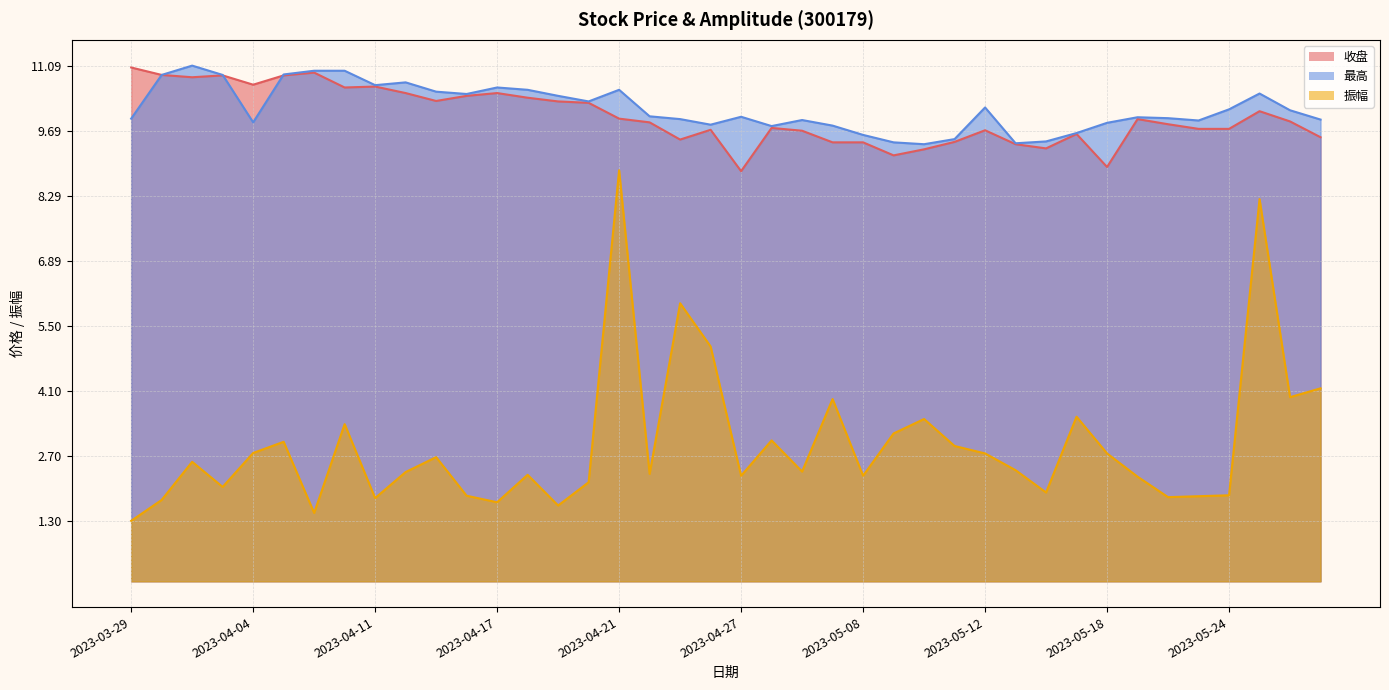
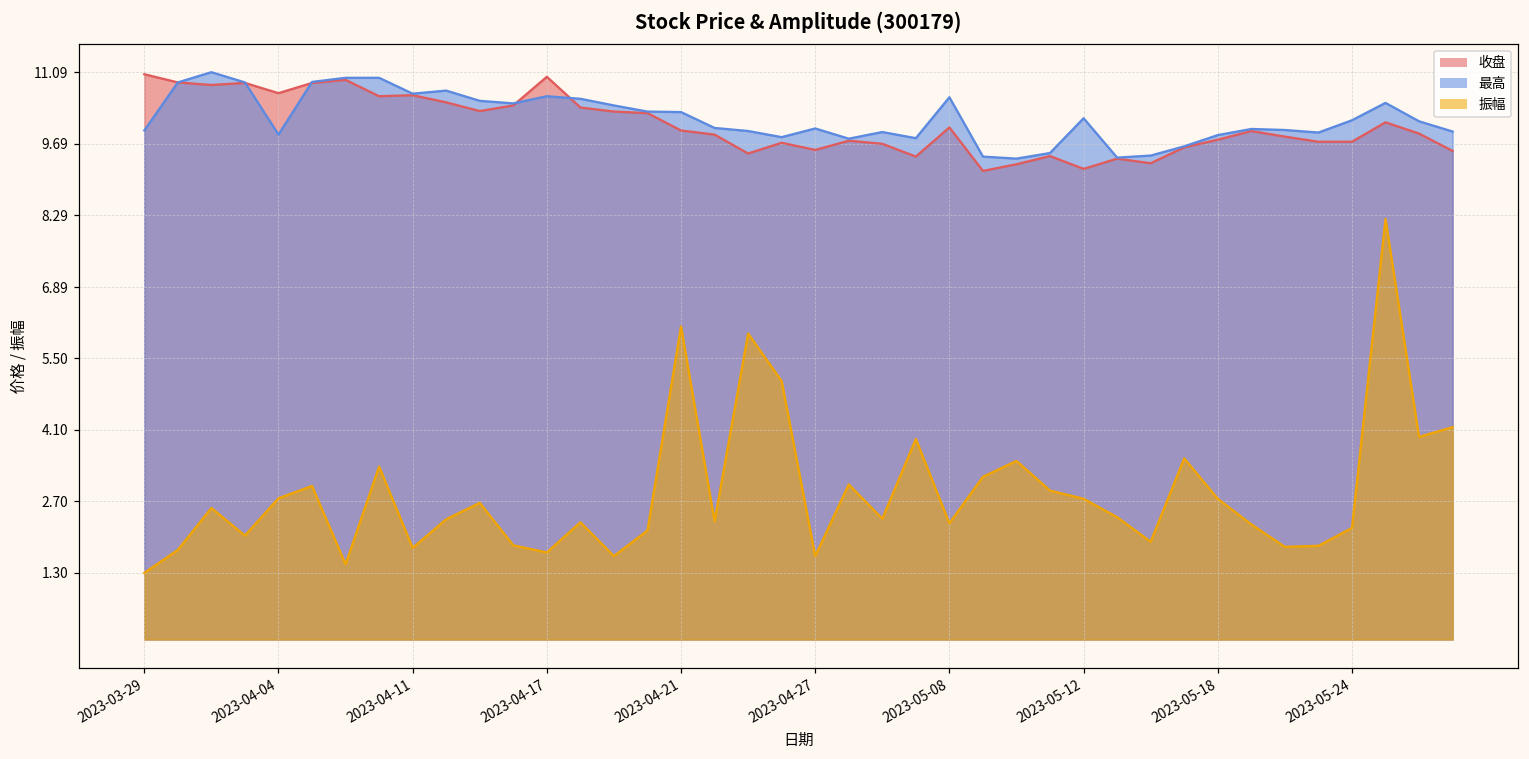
收盘, 2023-04-17: 10.5 -> 11.0
最高, 2023-04-21: 10.6 -> 10.3
振幅, 2023-04-21: 8.8 -> 6.1
收盘, 2023-04-27: 8.8 -> 9.6
振幅, 2023-04-27: 2.3 -> 1.6
收盘, 2023-05-08: 9.4 -> 10.0
最高, 2023-05-08: 9.6 -> 10.6
收盘, 2023-05-12: 9.7 -> 9.2
收盘, 2023-05-18: 8.9 -> 9.8
振幅, 2023-05-24: 1.9 -> 2.2
